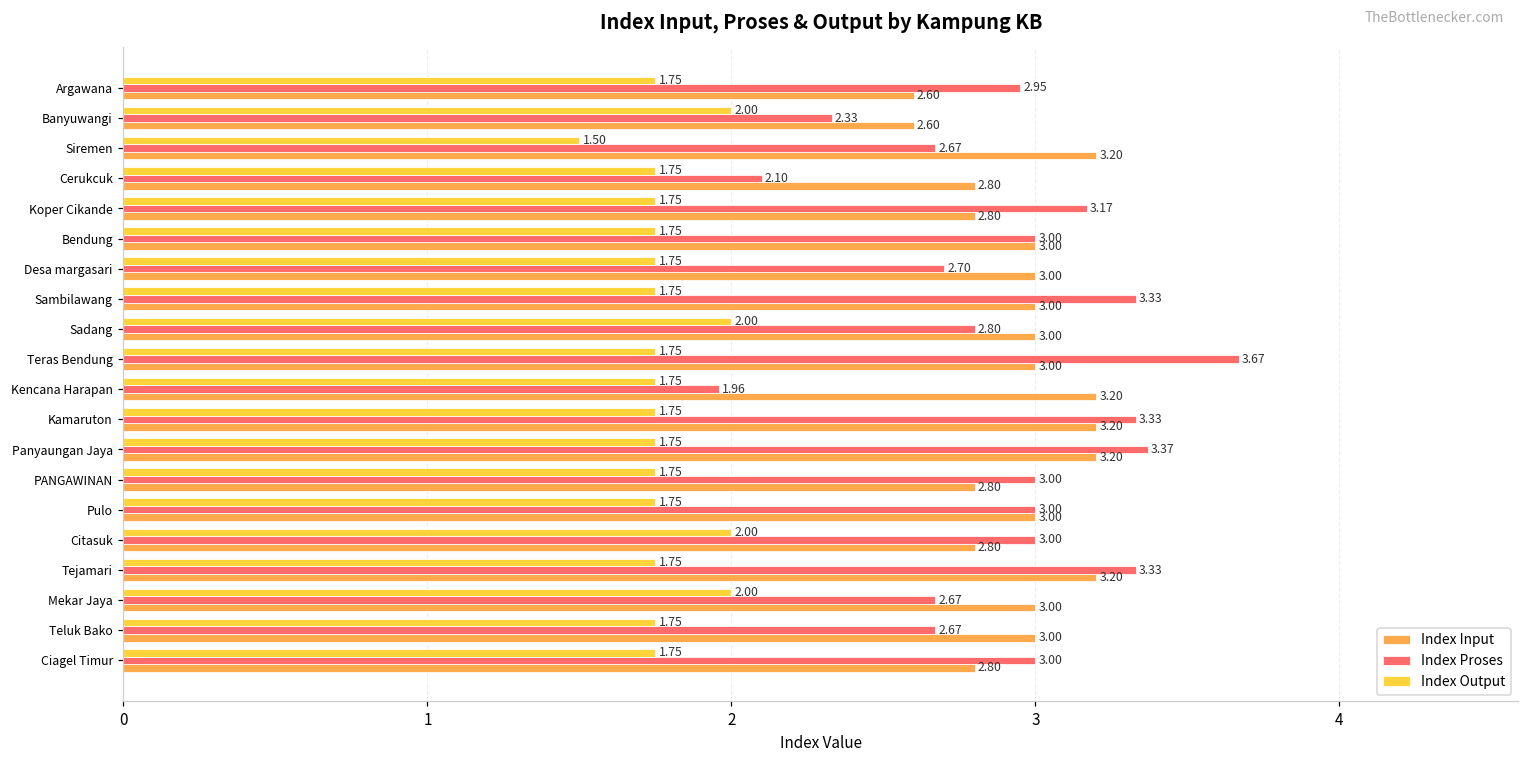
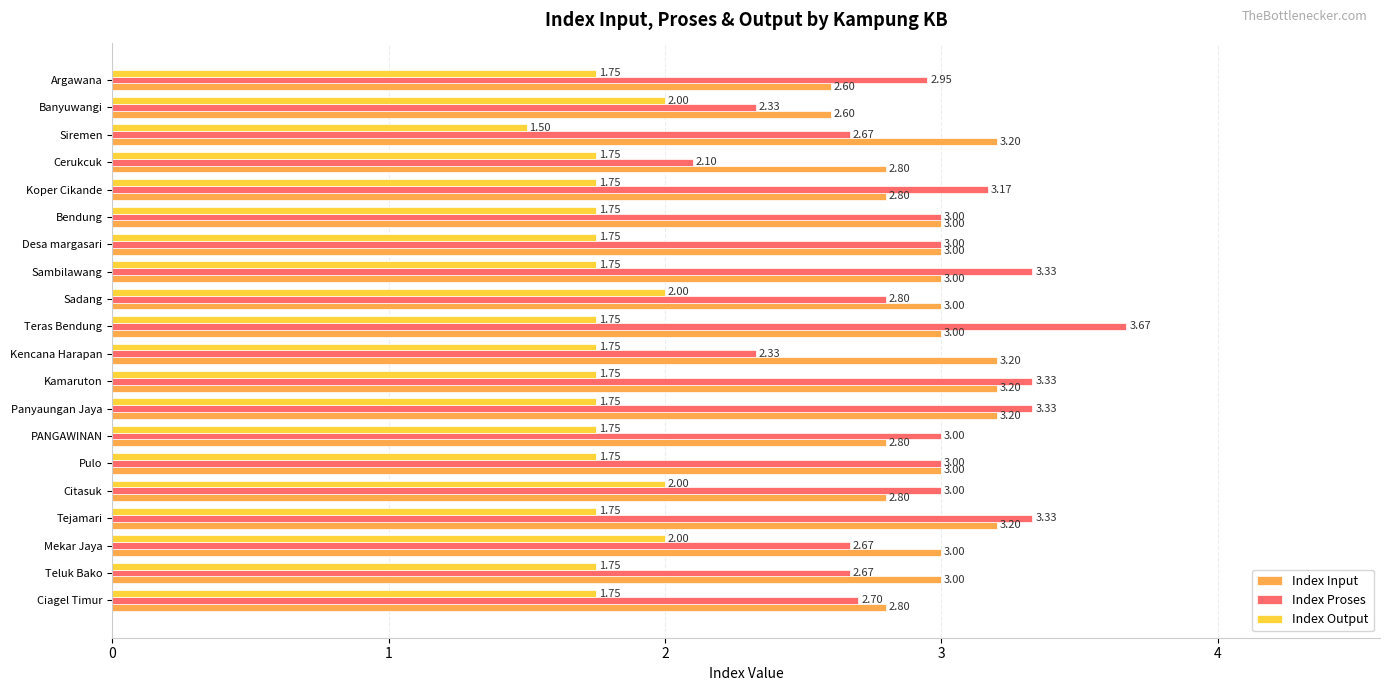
Index Proses, Desa margasari: 2.70 -> 3.00
Index Proses, Kencana Harapan: 1.96 -> 2.33
Index Proses, Panyaungan Jaya: 3.37 -> 3.33
Index Proses, Ciagel Timur: 3.00 -> 2.70
